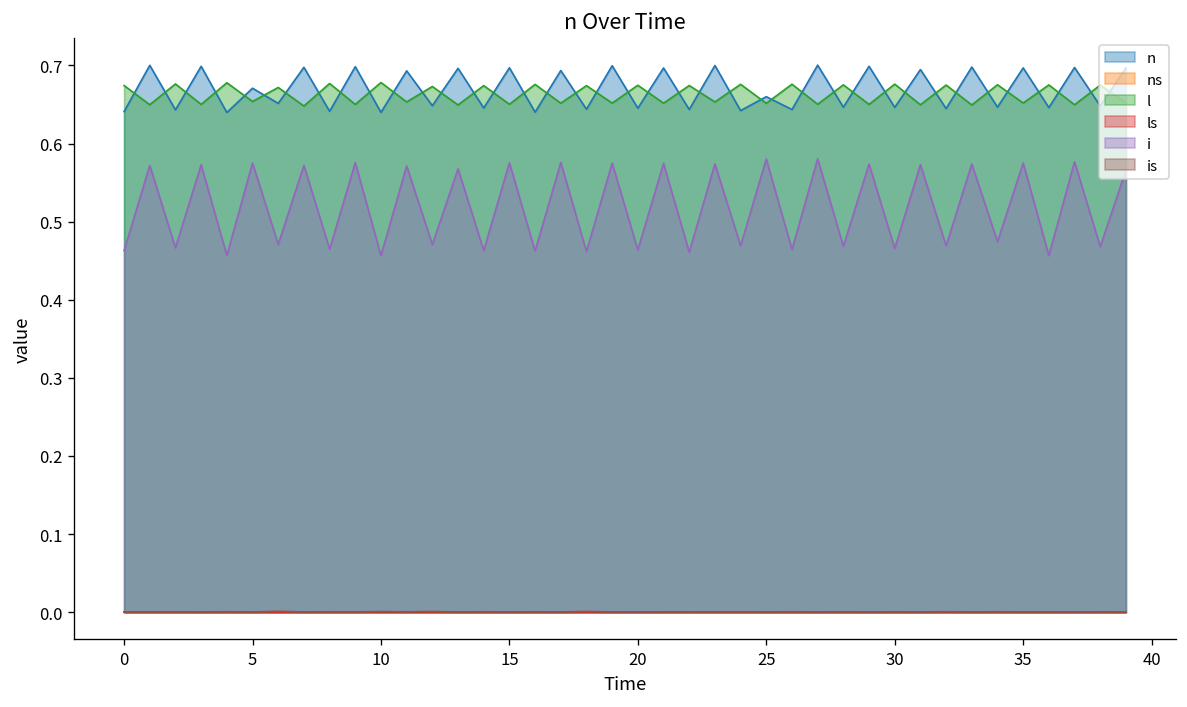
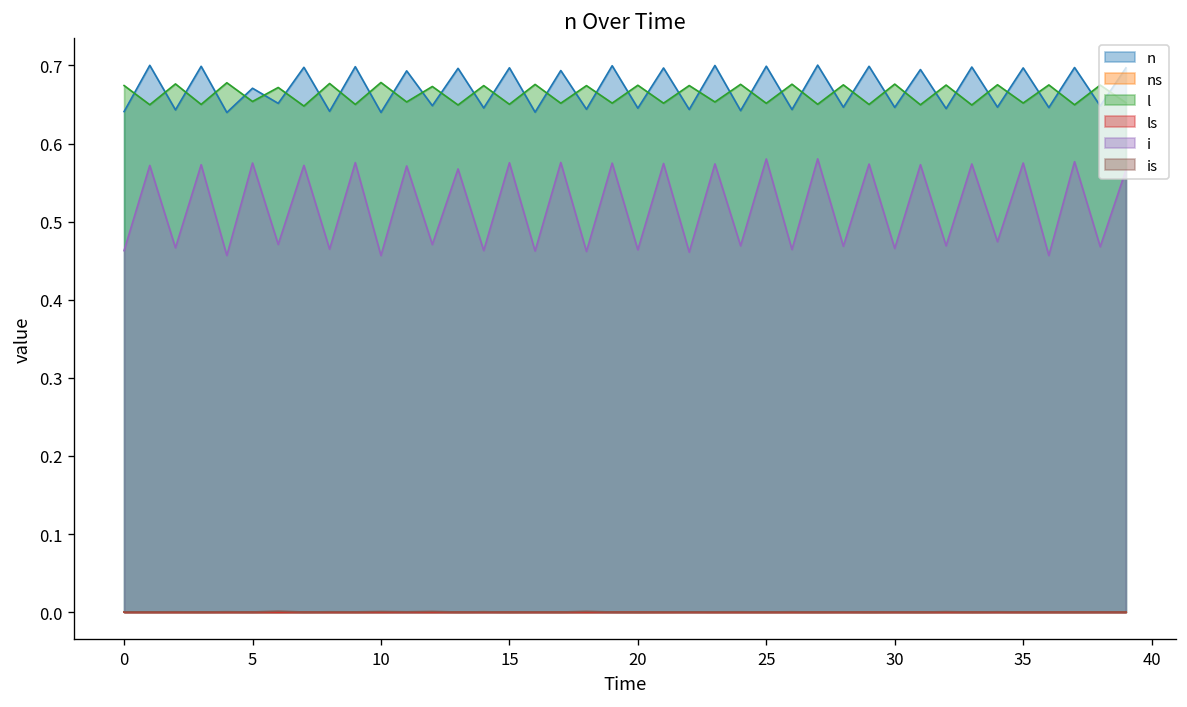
n, 25: 0.66 -> 0.70
